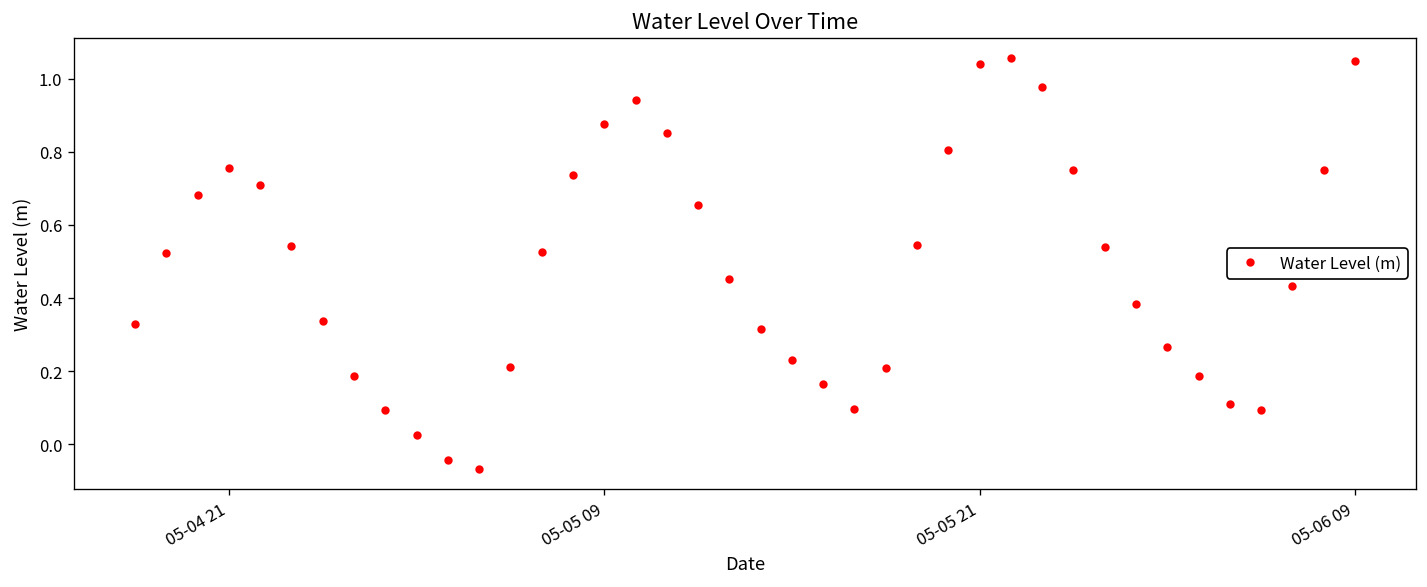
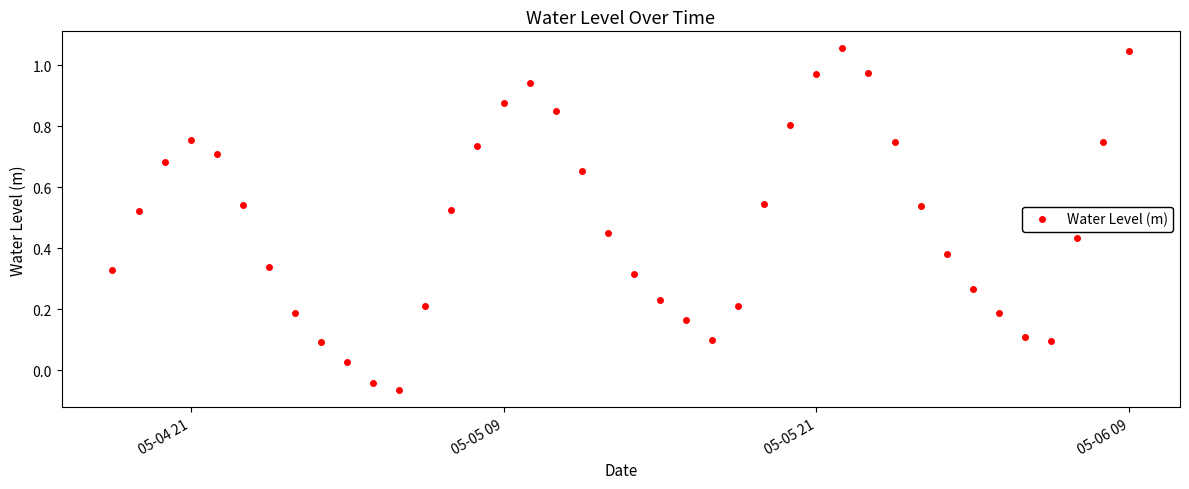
05-05 21: 1.04 -> 0.97
